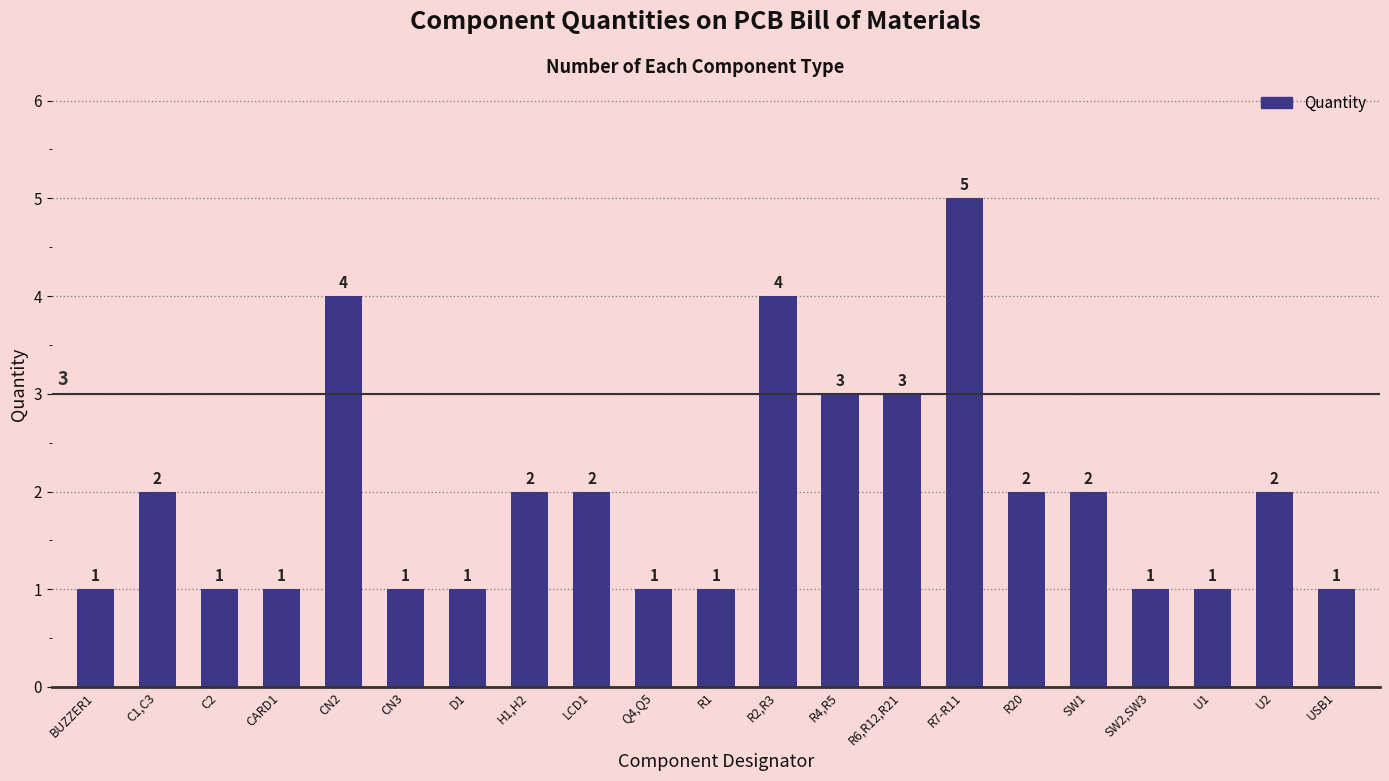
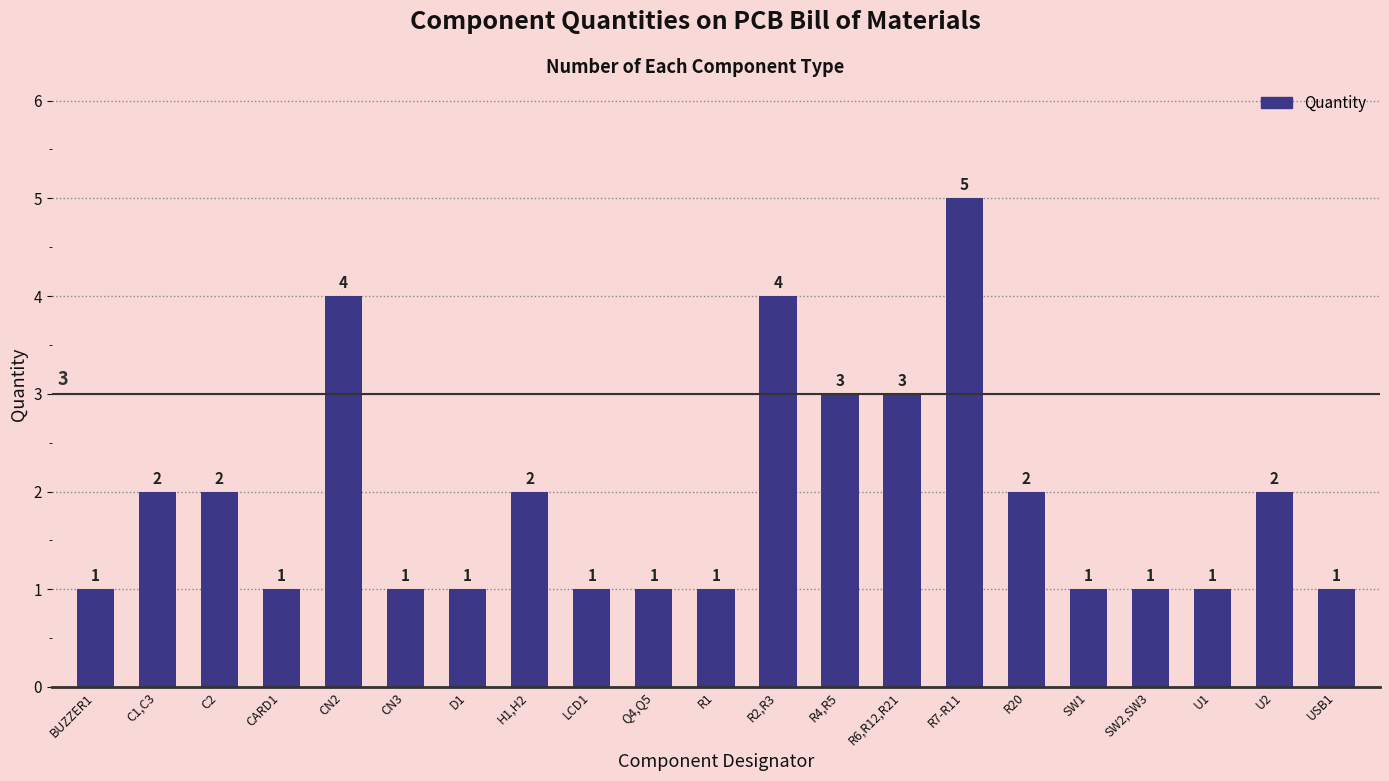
C2: 1 -> 2
LCD1: 2 -> 1
SW1: 2 -> 1
